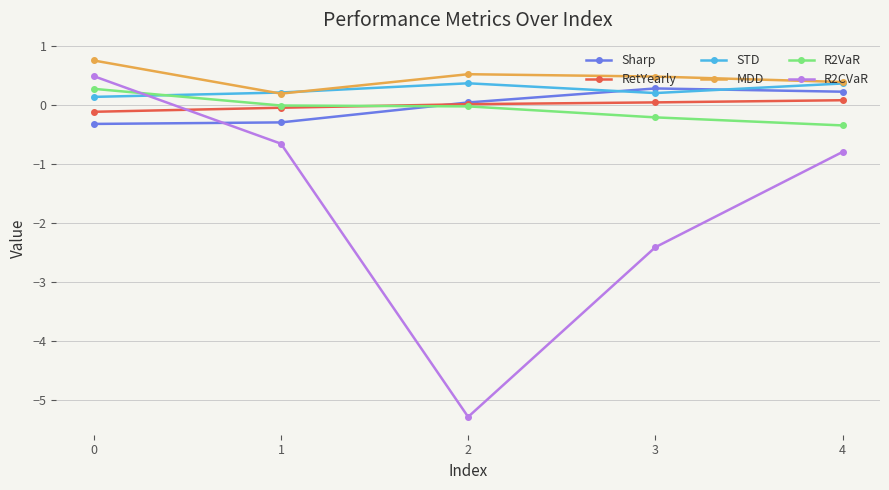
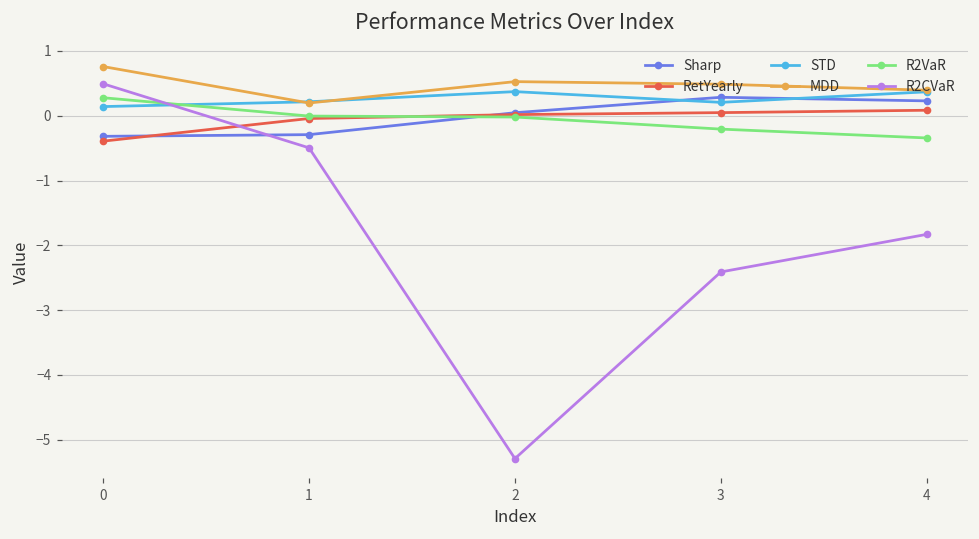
RetYearly, 0: -0.1 -> -0.4
R2CVaR, 1: -0.7 -> -0.5
R2CVaR, 4: -0.8 -> -1.8
